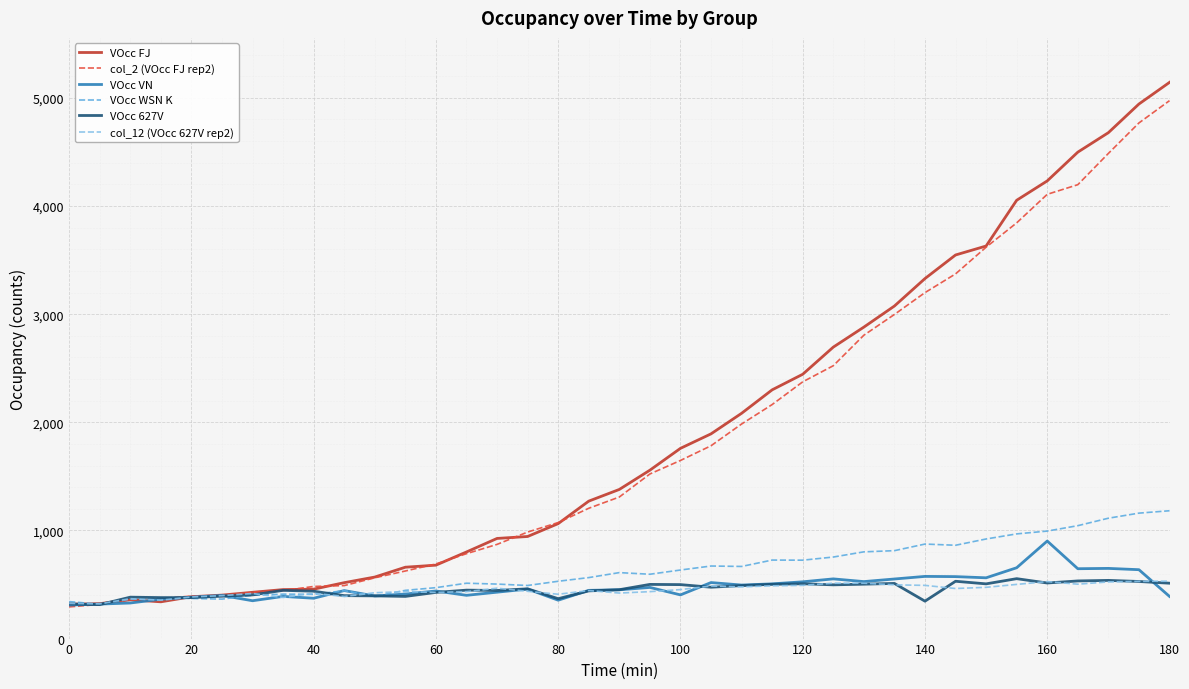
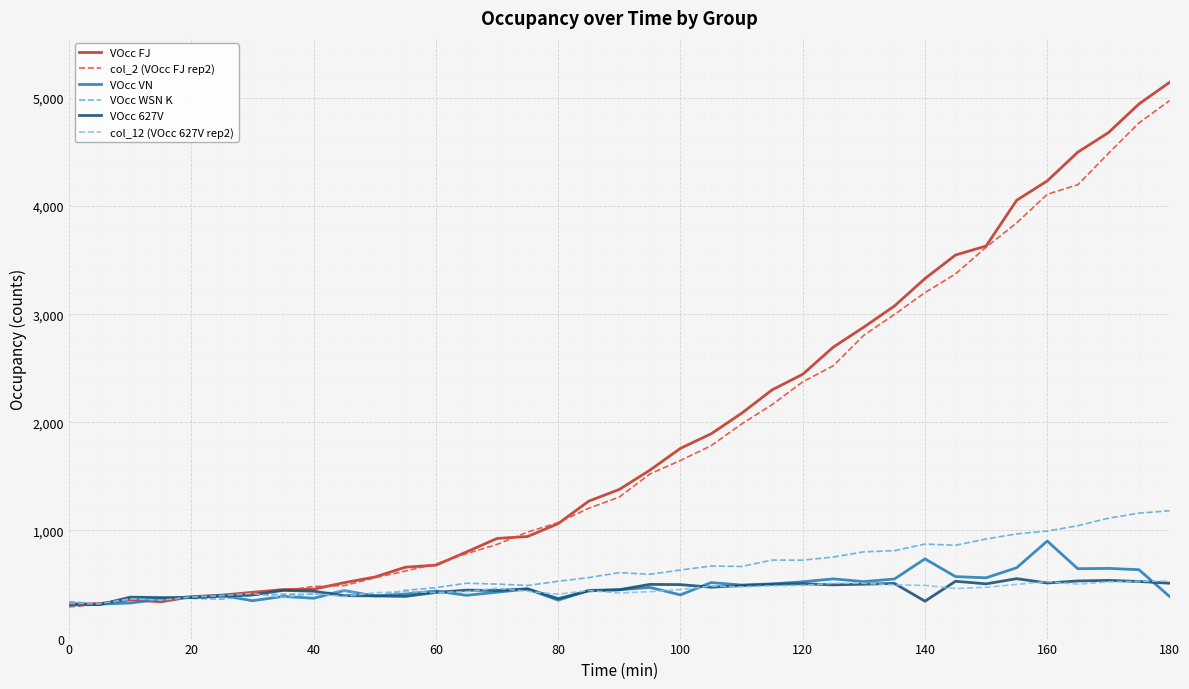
VOcc VN, 140: 580 -> 740
